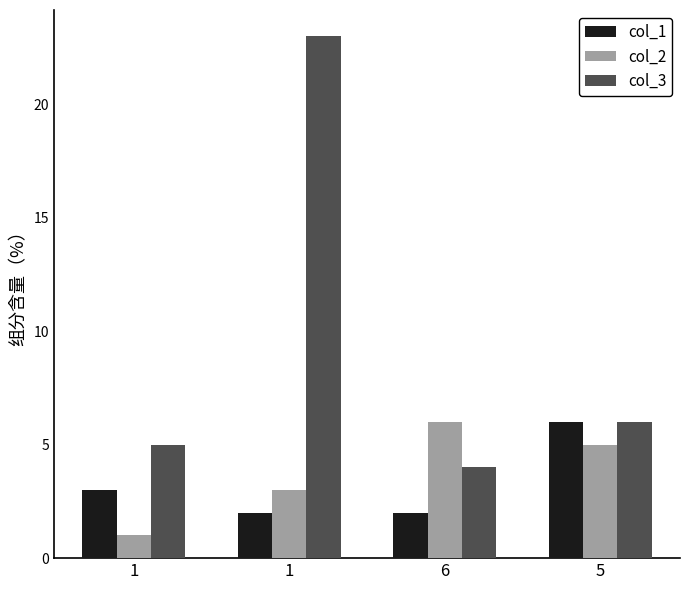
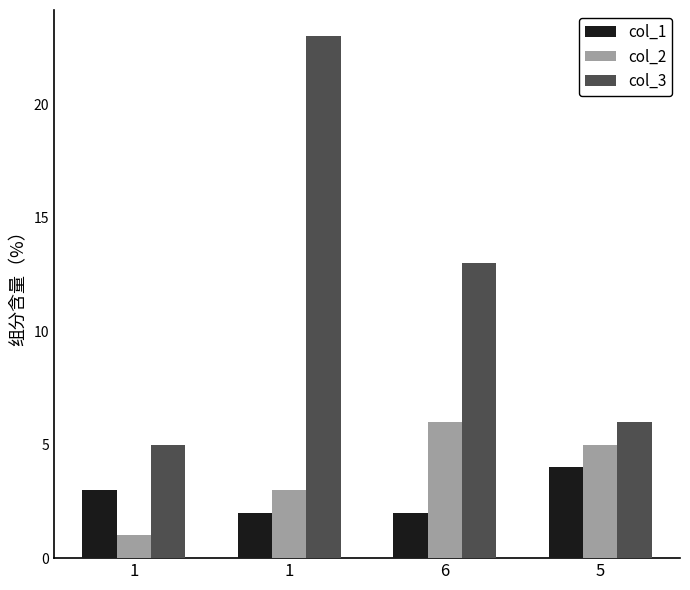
col_3, 6: 4 -> 13
col_1, 5: 6 -> 4
